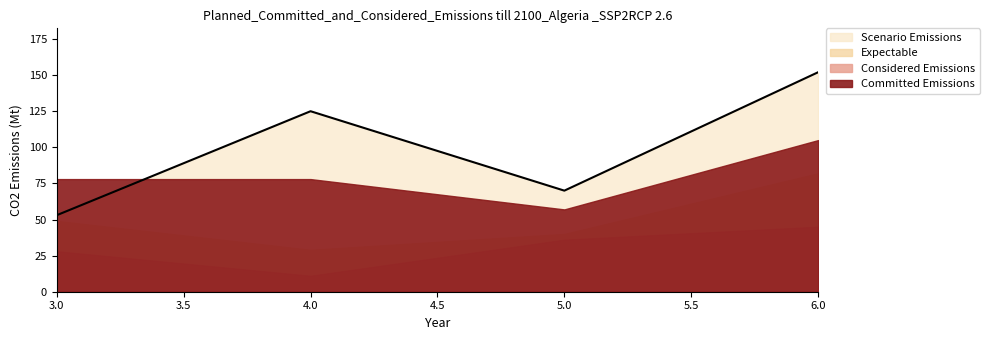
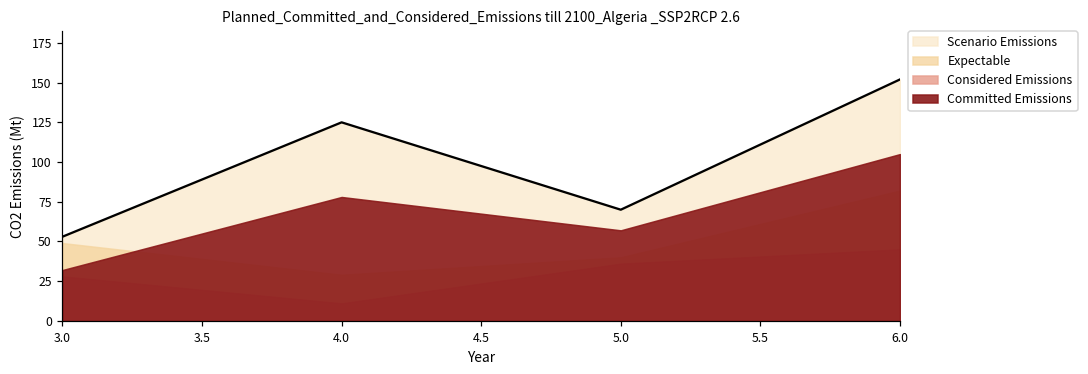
Committed Emissions, 3.0: 78 -> 32
